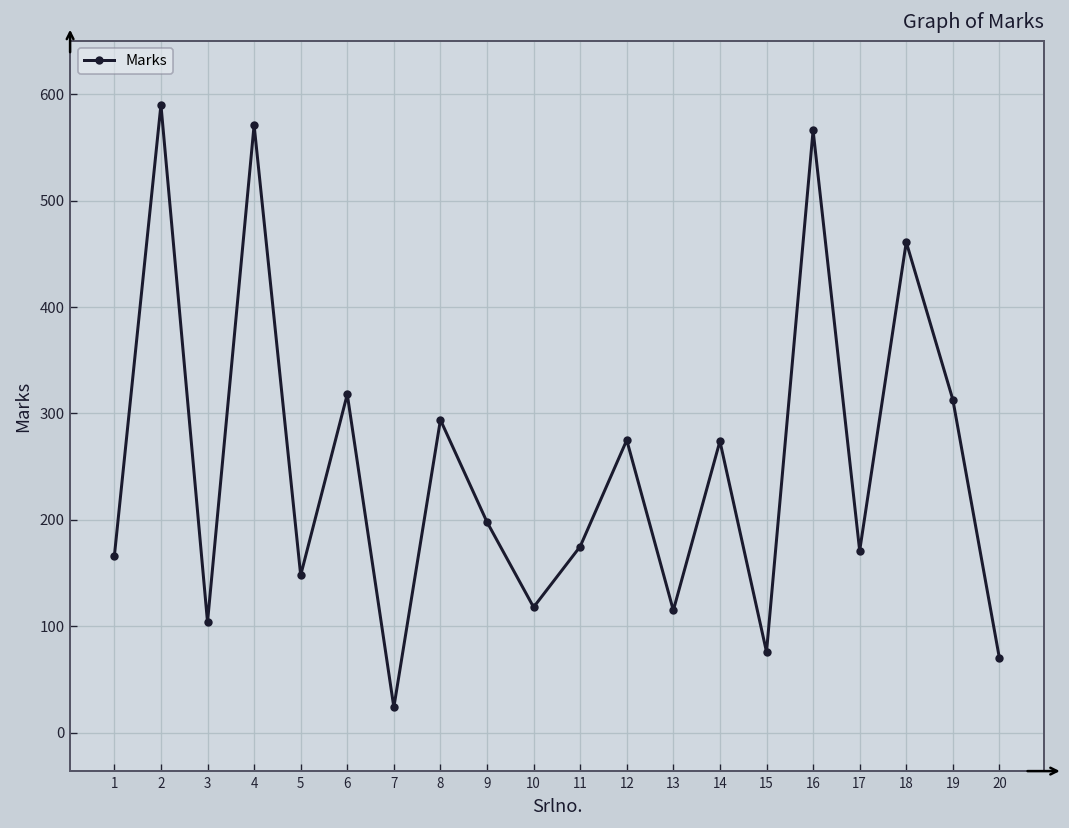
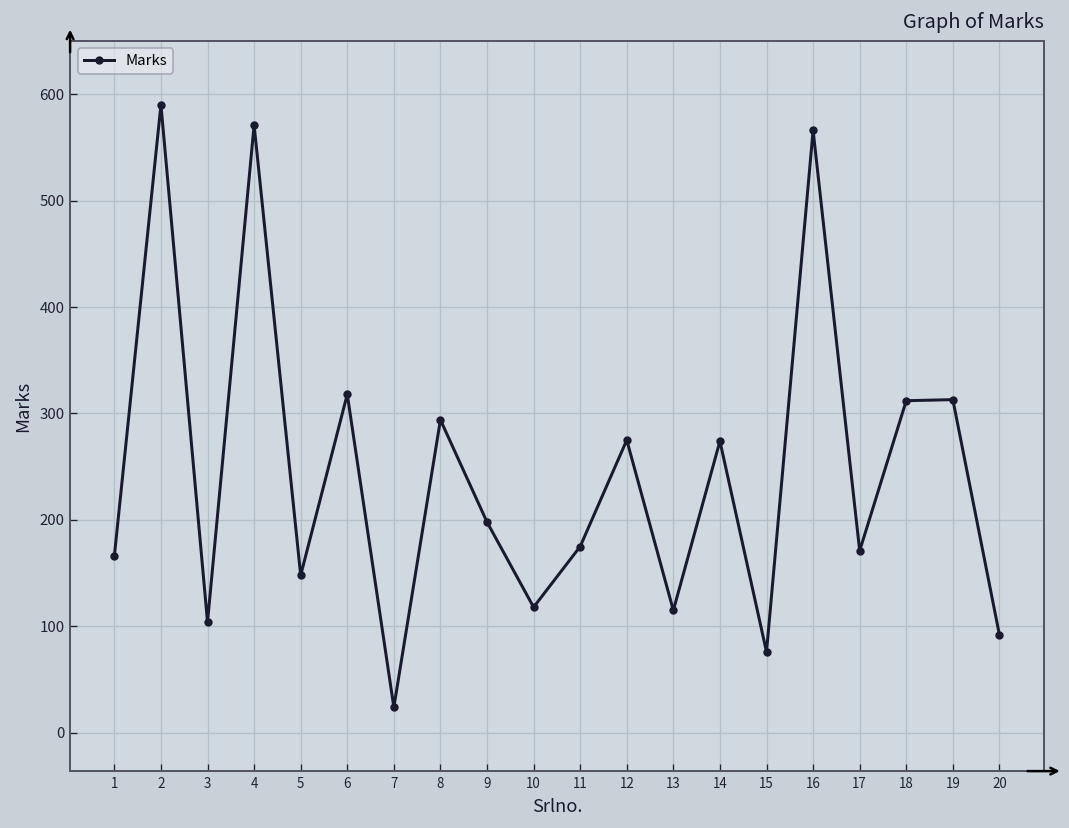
18: 460 -> 310
20: 70 -> 90
